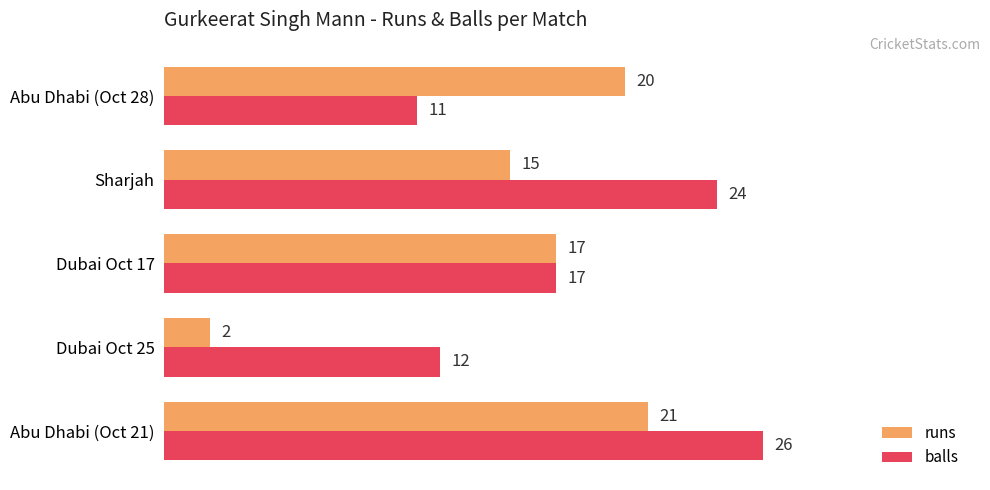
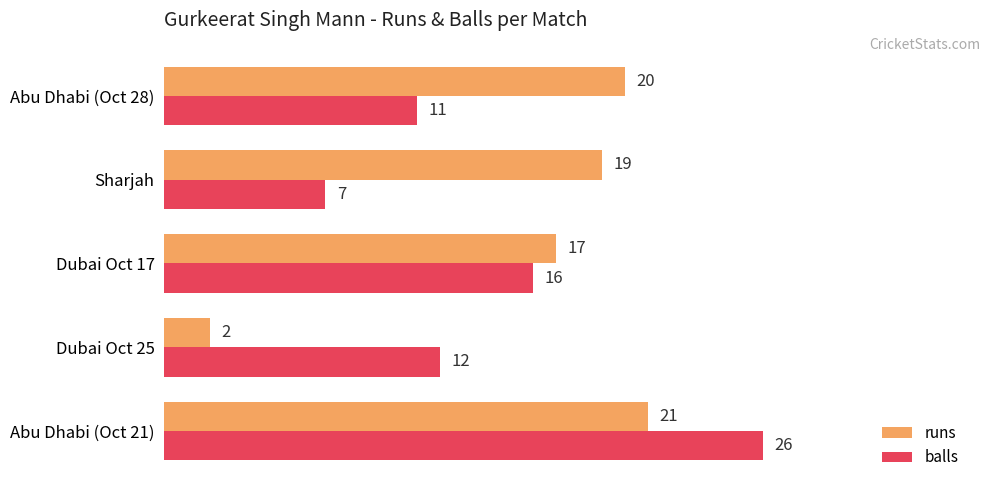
runs, Sharjah: 15 -> 19
balls, Sharjah: 24 -> 7
balls, Dubai Oct 17: 17 -> 16
